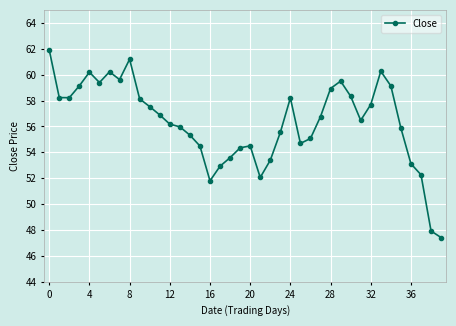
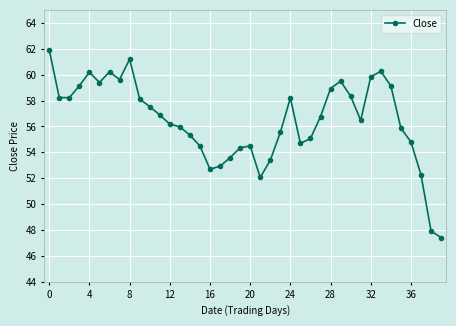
16: 51.8 -> 52.7
32: 57.7 -> 59.8
36: 53.1 -> 54.8
